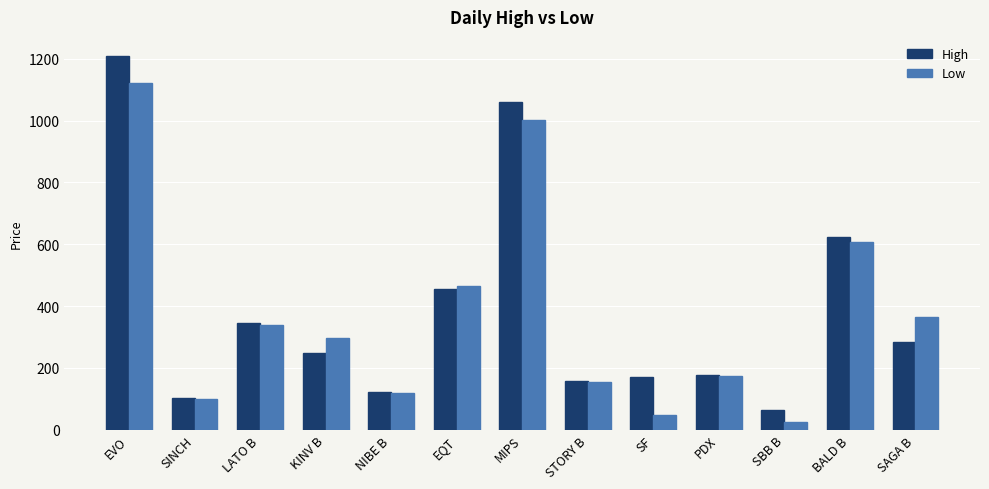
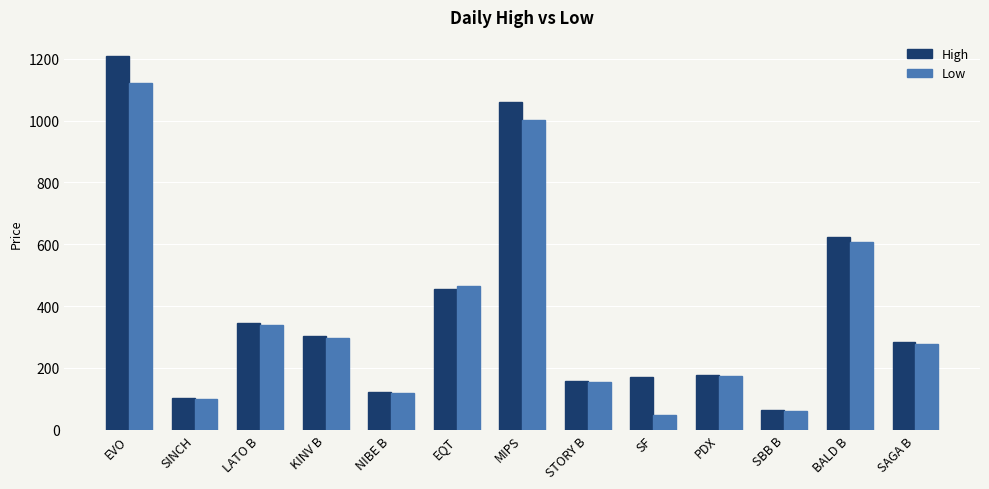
High, KINV B: 250 -> 300
Low, SBB B: 30 -> 60
Low, SAGA B: 370 -> 280
